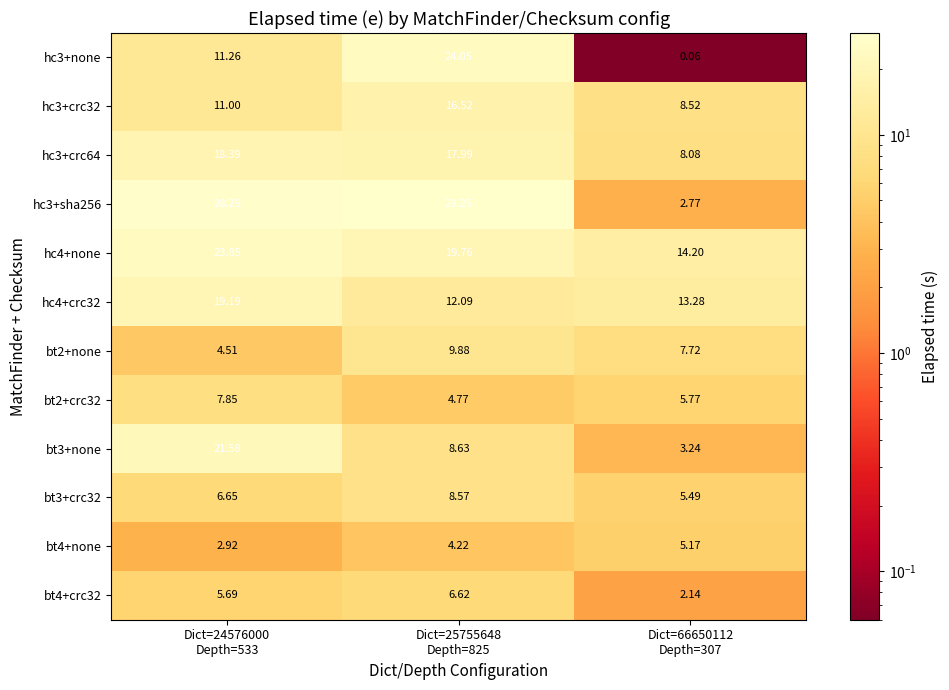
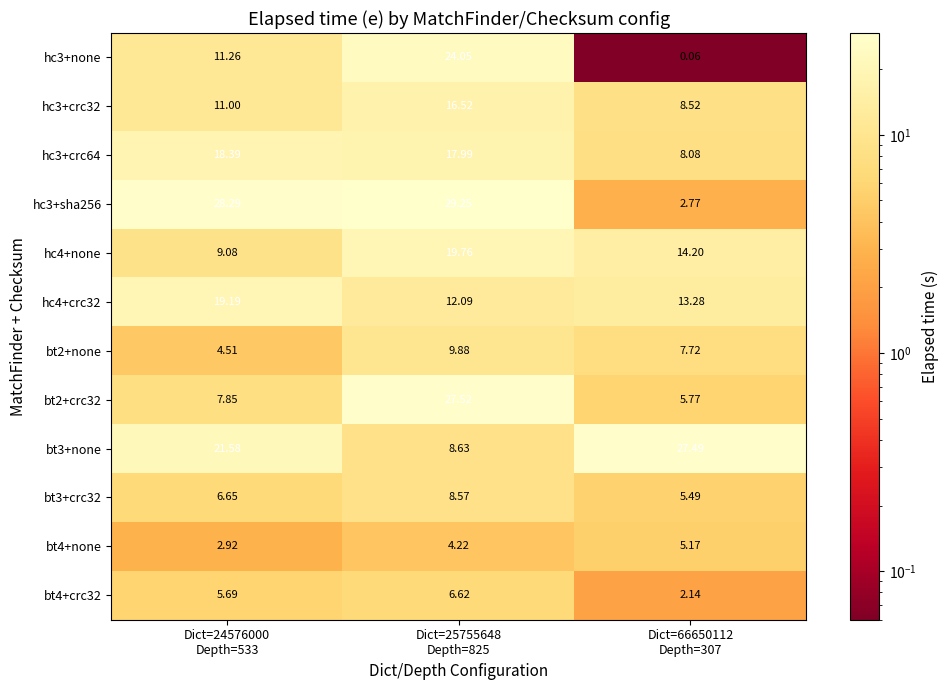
hc4+none, Dict=24576000 Depth=533: 23.85 -> 9.08
bt2+crc32, Dict=25755648 Depth=825: 4.77 -> 27.52
bt3+none, Dict=66650112 Depth=307: 3.24 -> 27.49
